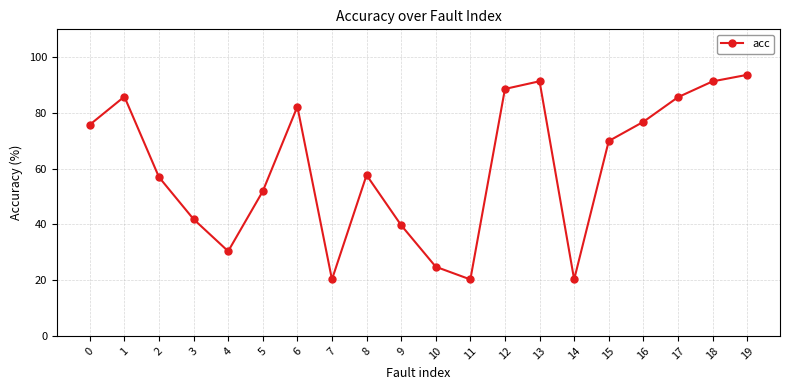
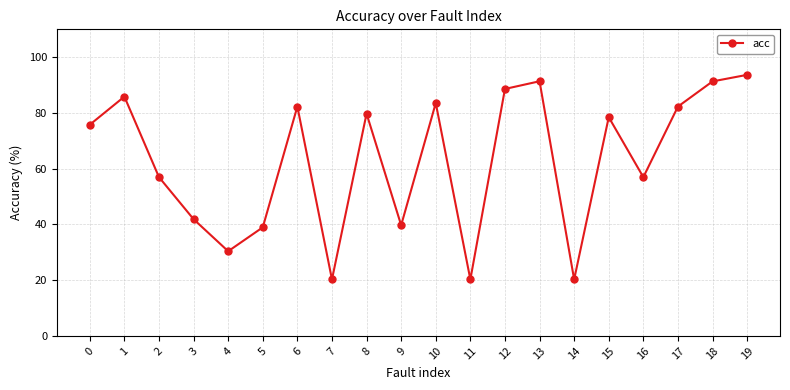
5: 52 -> 39
8: 58 -> 80
10: 25 -> 84
15: 70 -> 78
16: 77 -> 57
17: 86 -> 82
